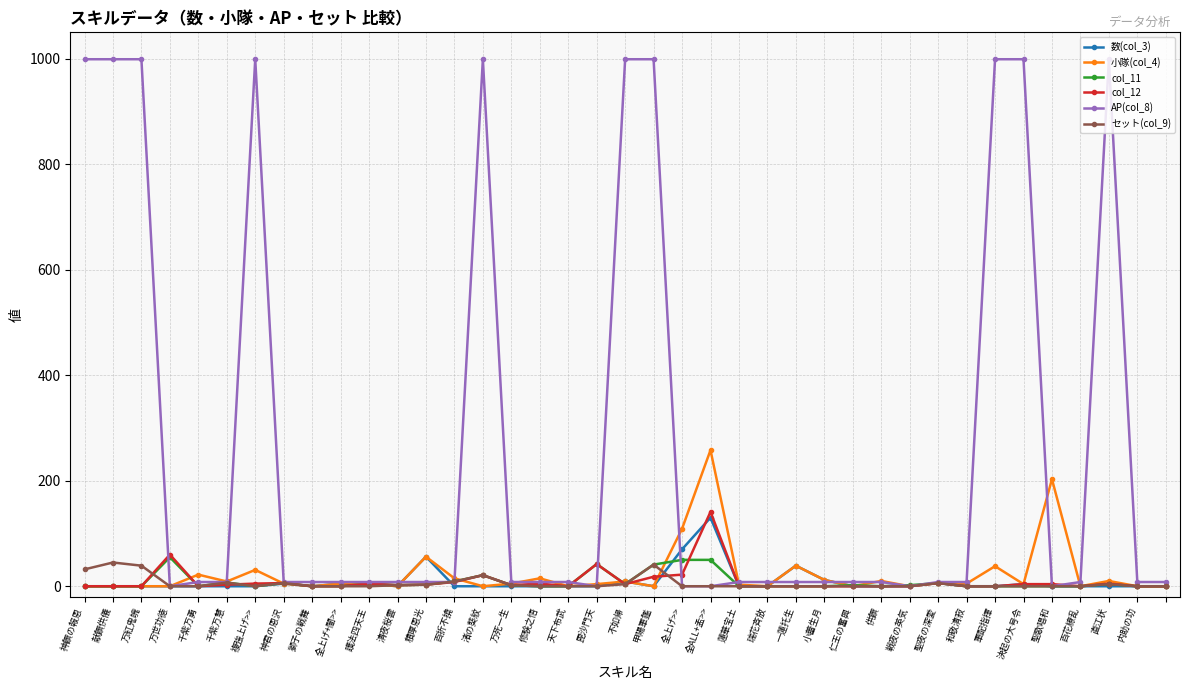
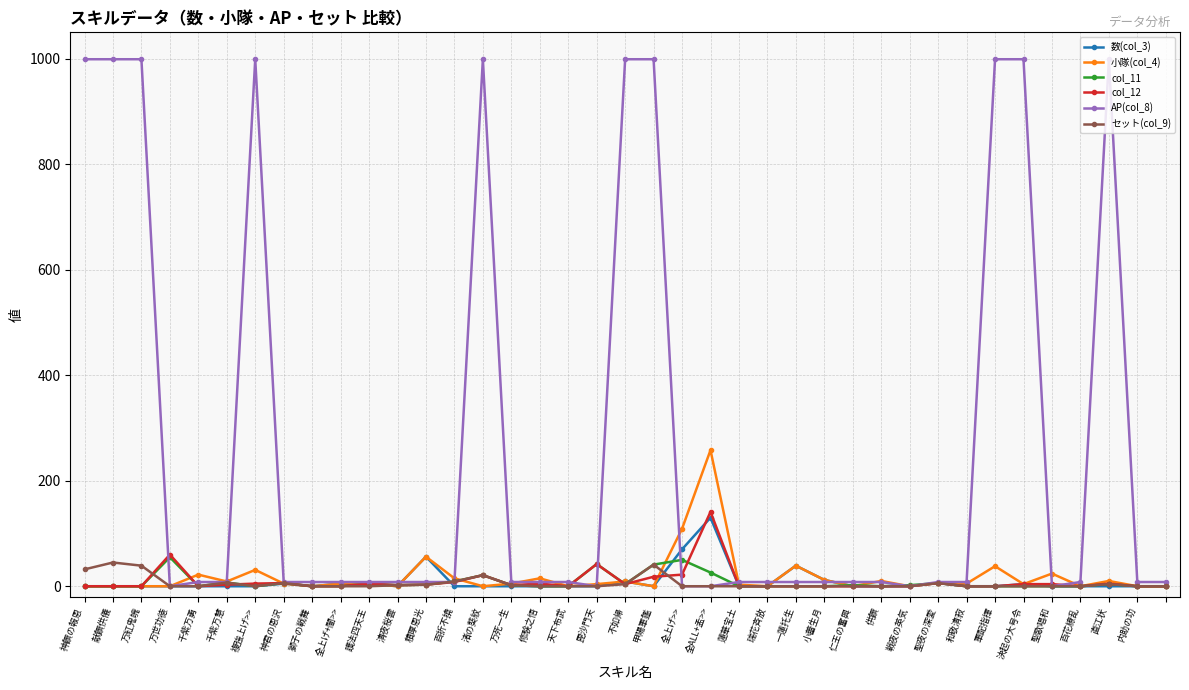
col_11, 全ALL+孟>>: 50 -> 30
小隊(col_4), 聖歌唱和: 200 -> 20
